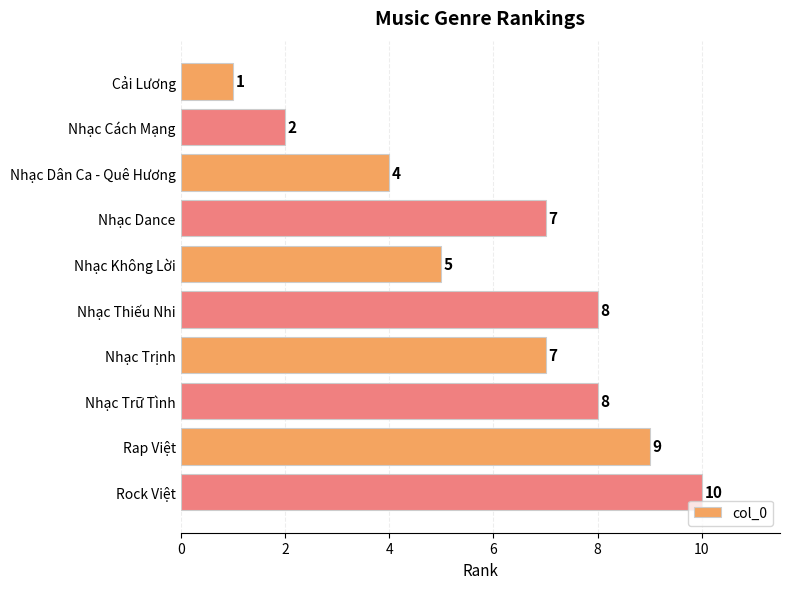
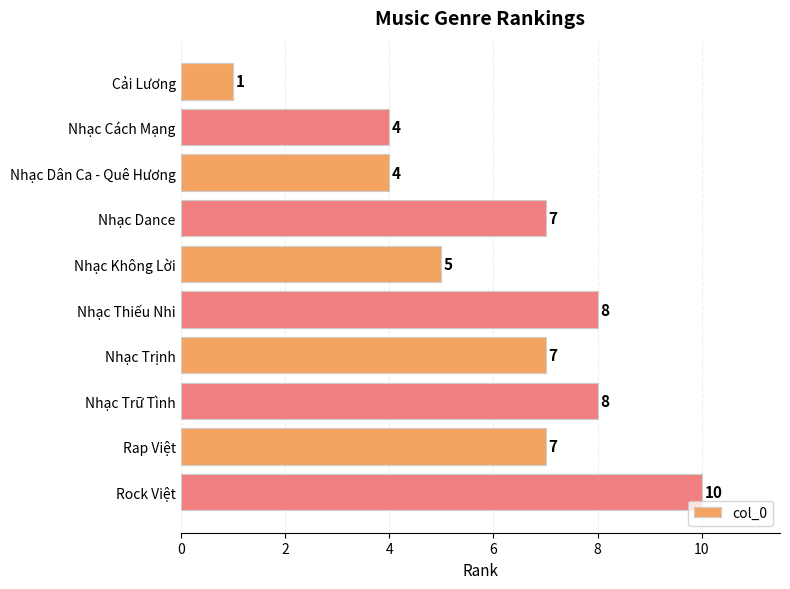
Nhạc Cách Mạng: 2 -> 4
Rap Việt: 9 -> 7
